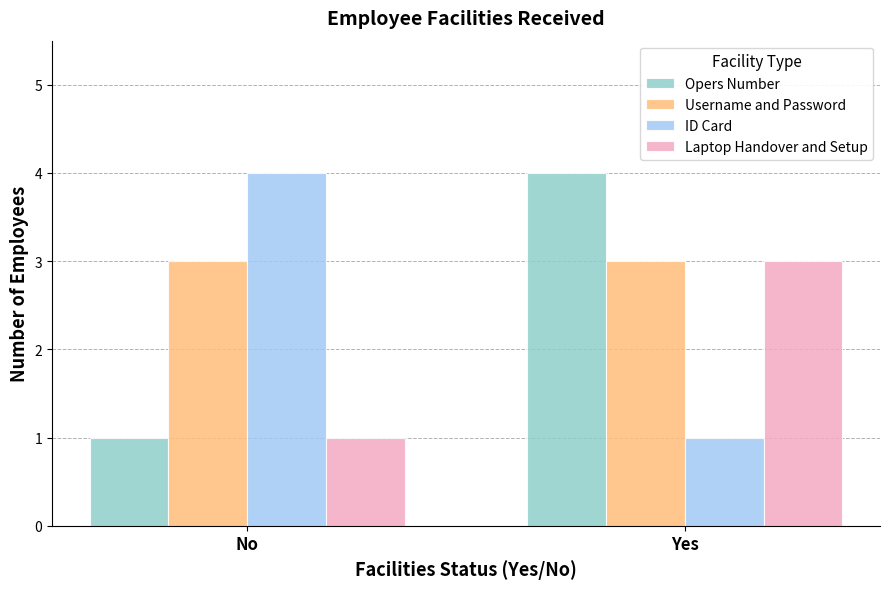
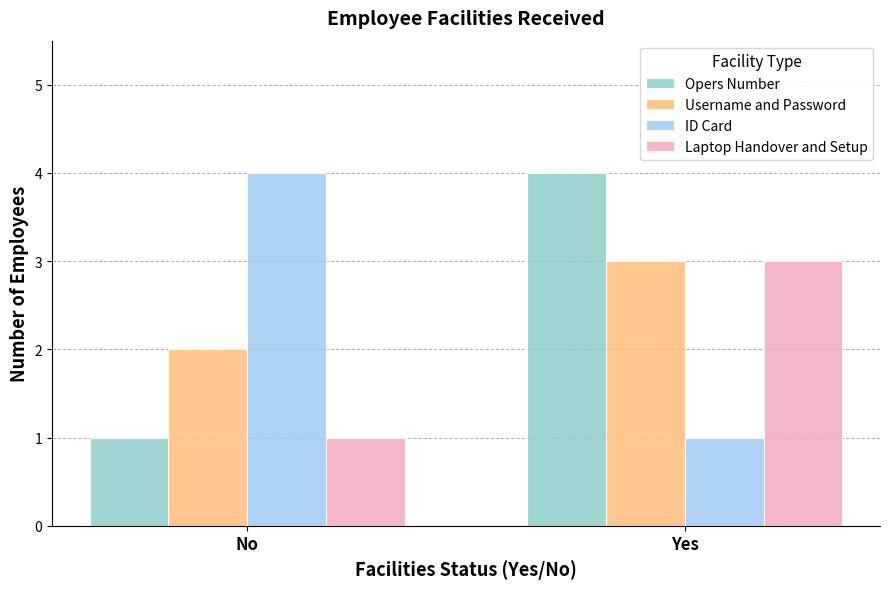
Username and Password, No: 3 -> 2
